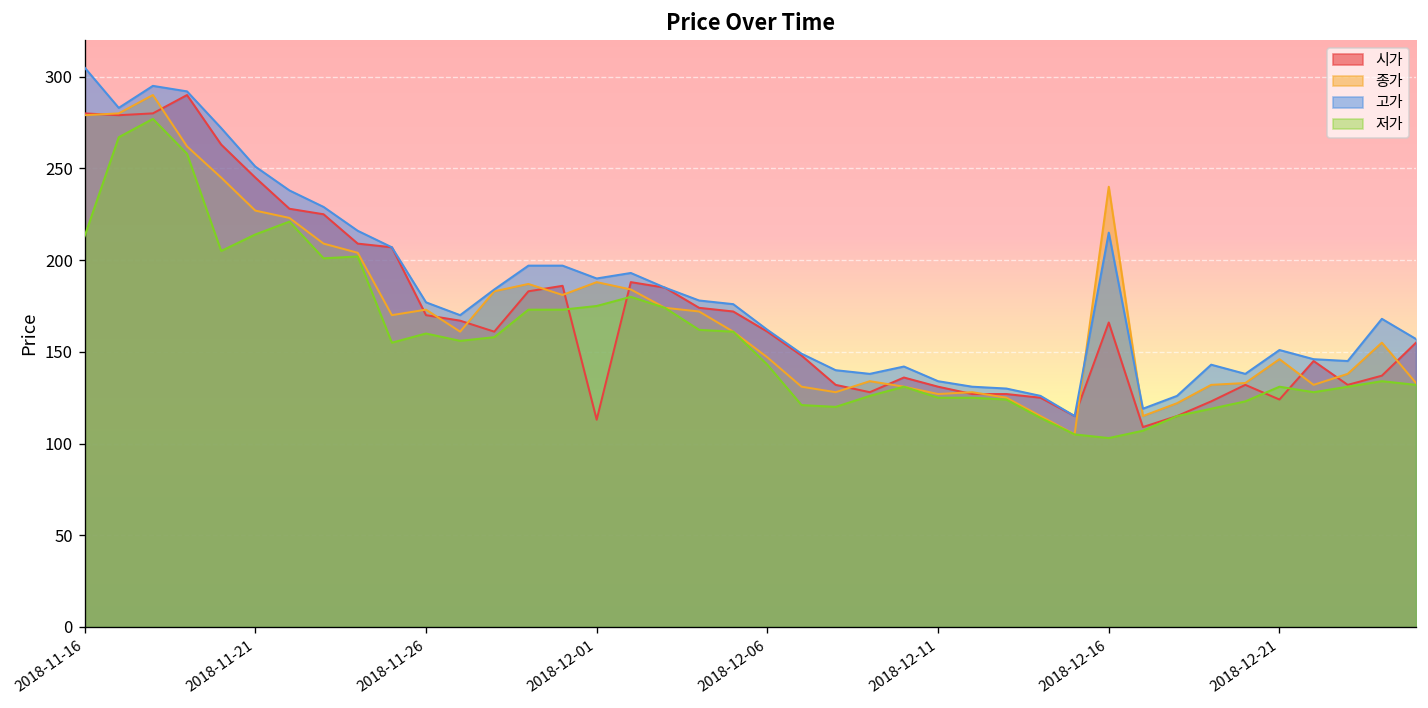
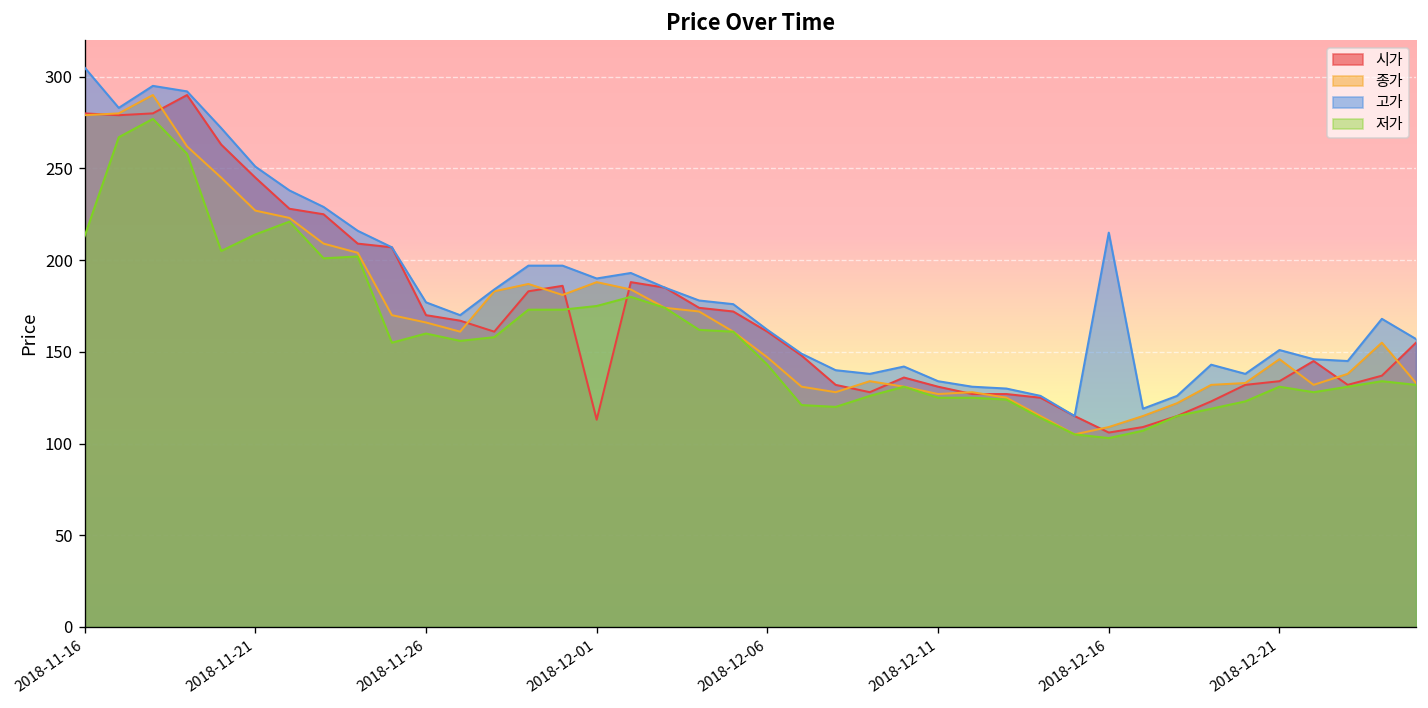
종가, 2018-11-26: 173 -> 166
시가, 2018-12-16: 166 -> 106
종가, 2018-12-16: 240 -> 109
시가, 2018-12-21: 124 -> 134
